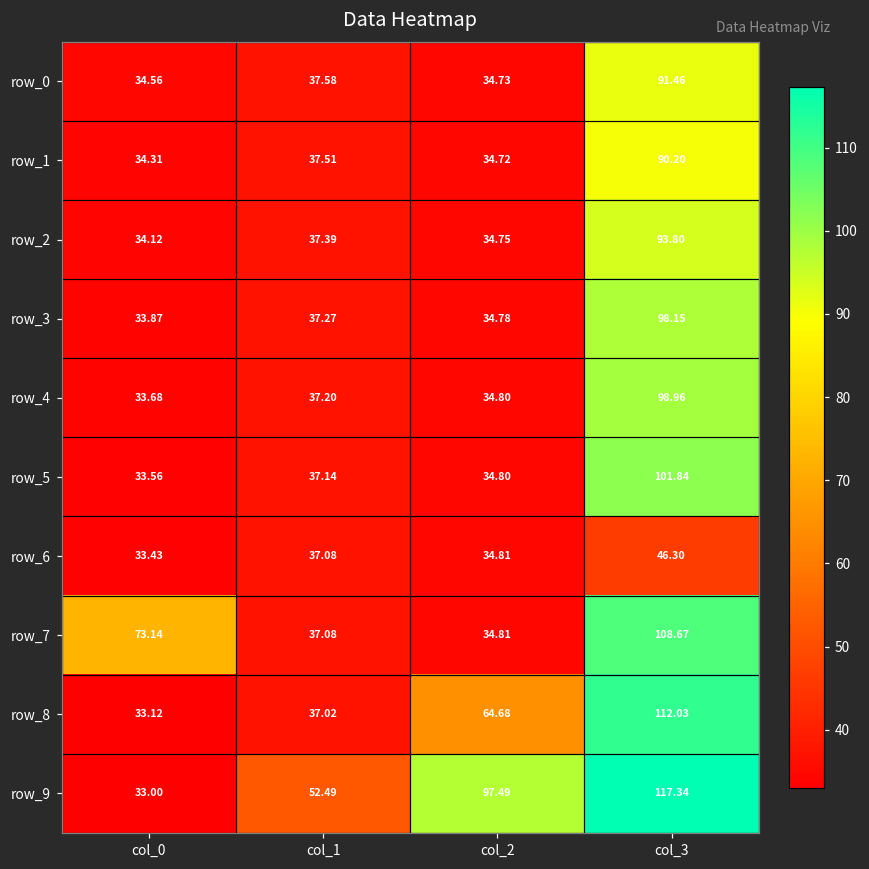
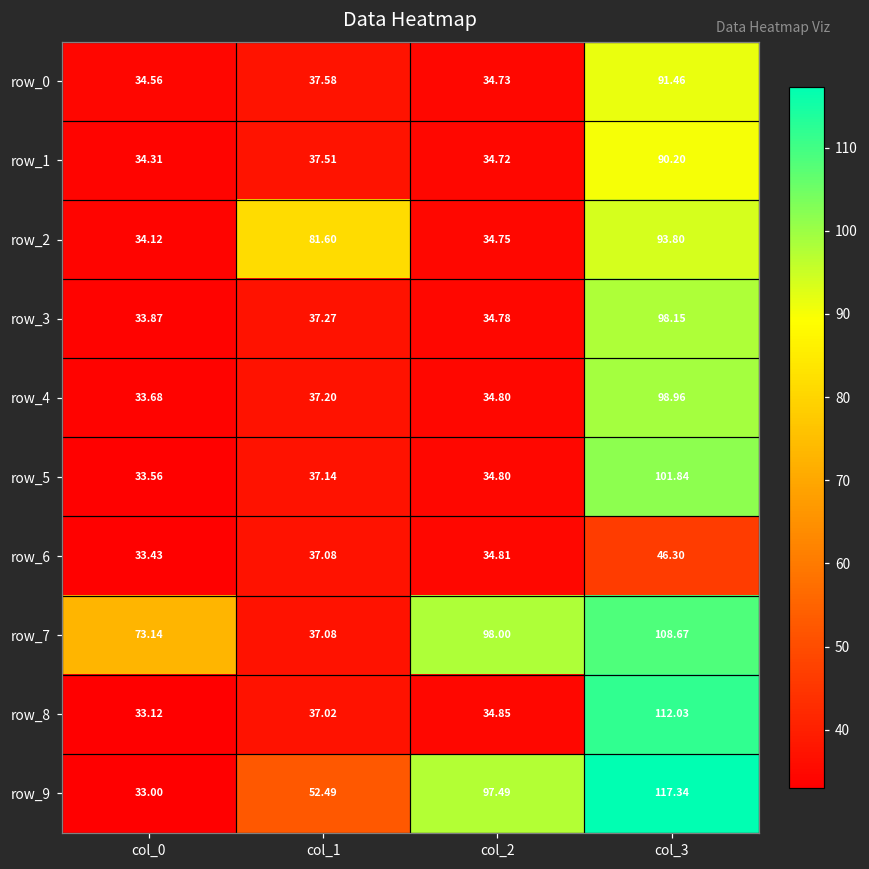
row_2, col_1: 37.39 -> 81.60
row_7, col_2: 34.81 -> 98.00
row_8, col_2: 64.68 -> 34.85
